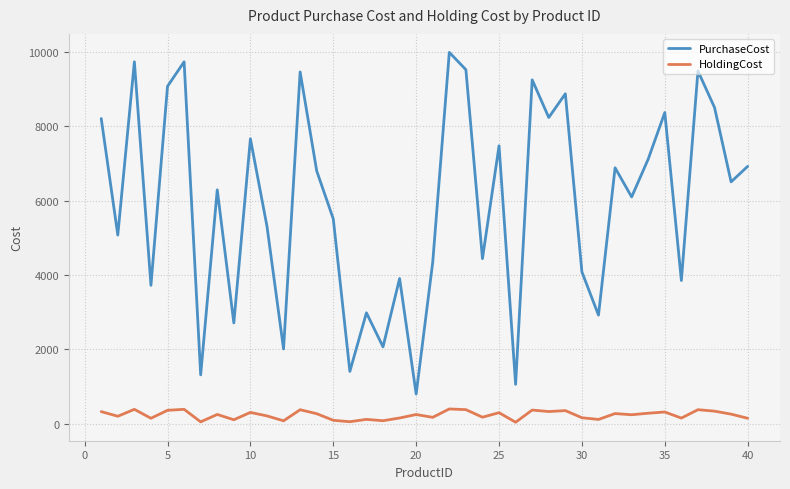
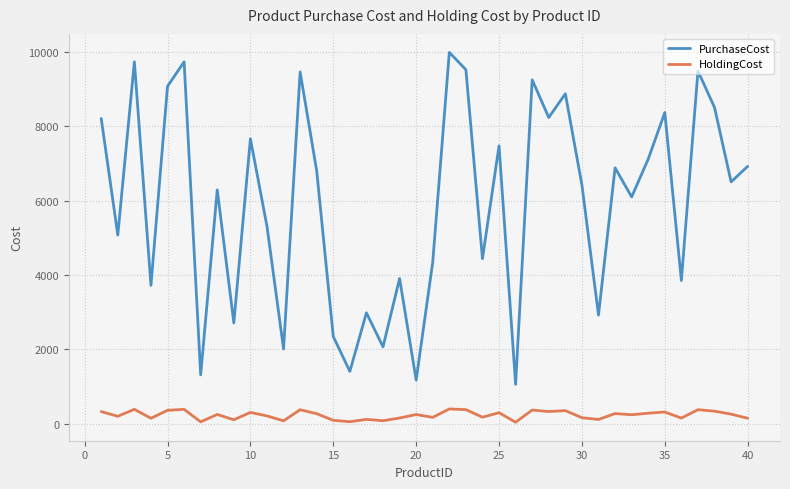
PurchaseCost, 15: 5500 -> 2300
PurchaseCost, 20: 800 -> 1200
PurchaseCost, 30: 4100 -> 6400
